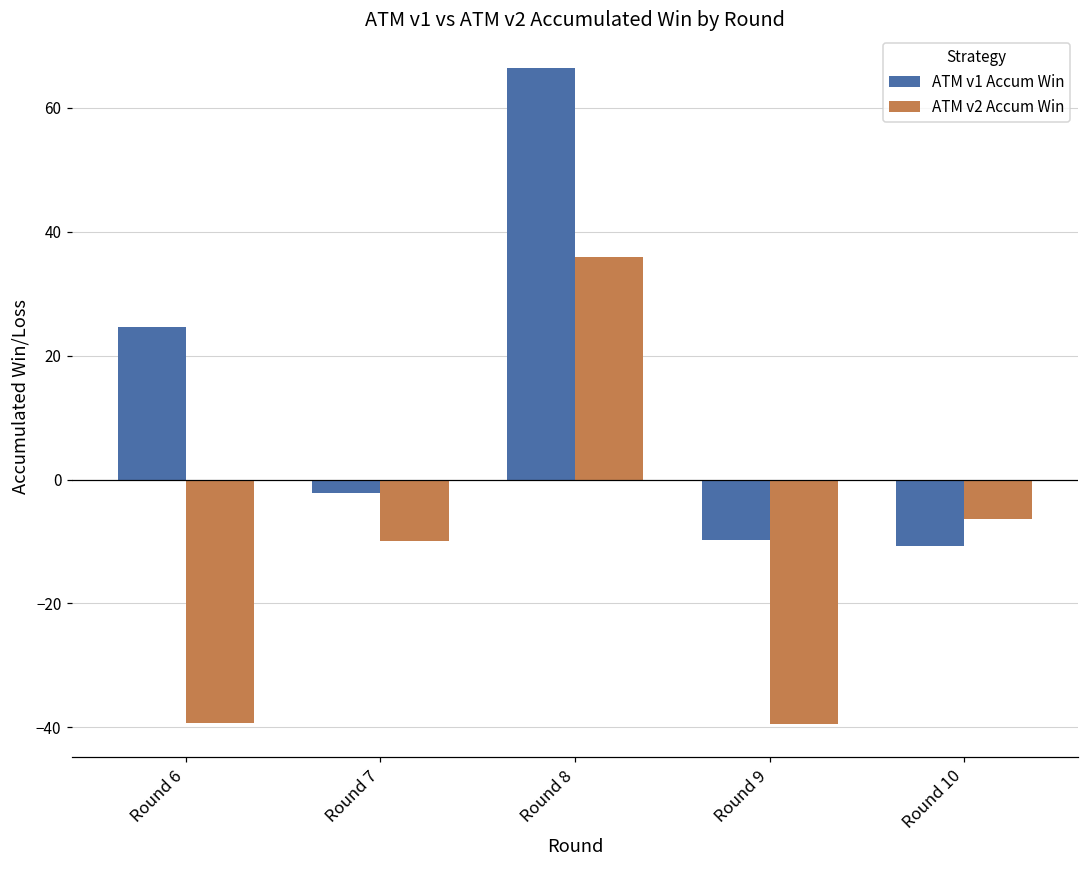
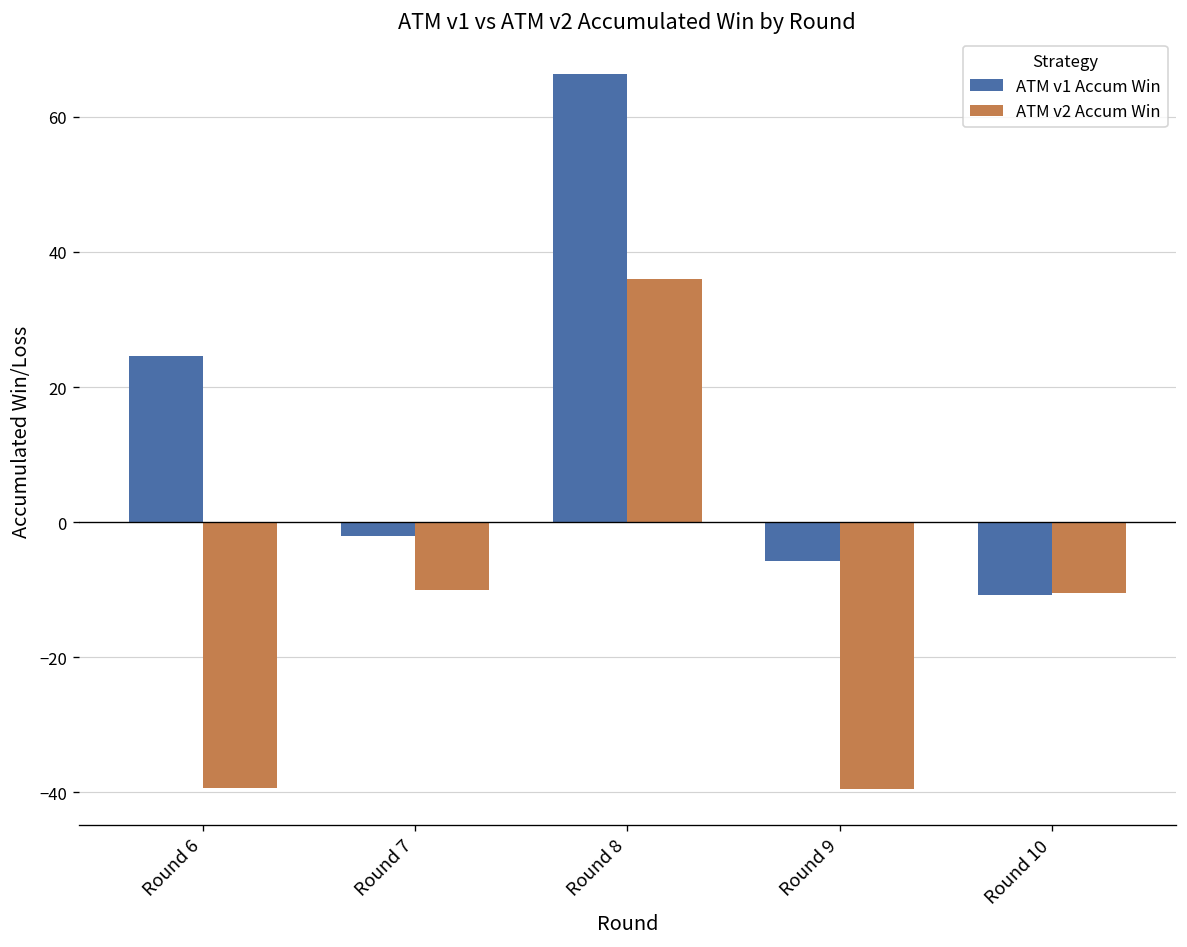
ATM v1 Accum Win, Round 9: -10 -> -6
ATM v2 Accum Win, Round 10: -6 -> -11
